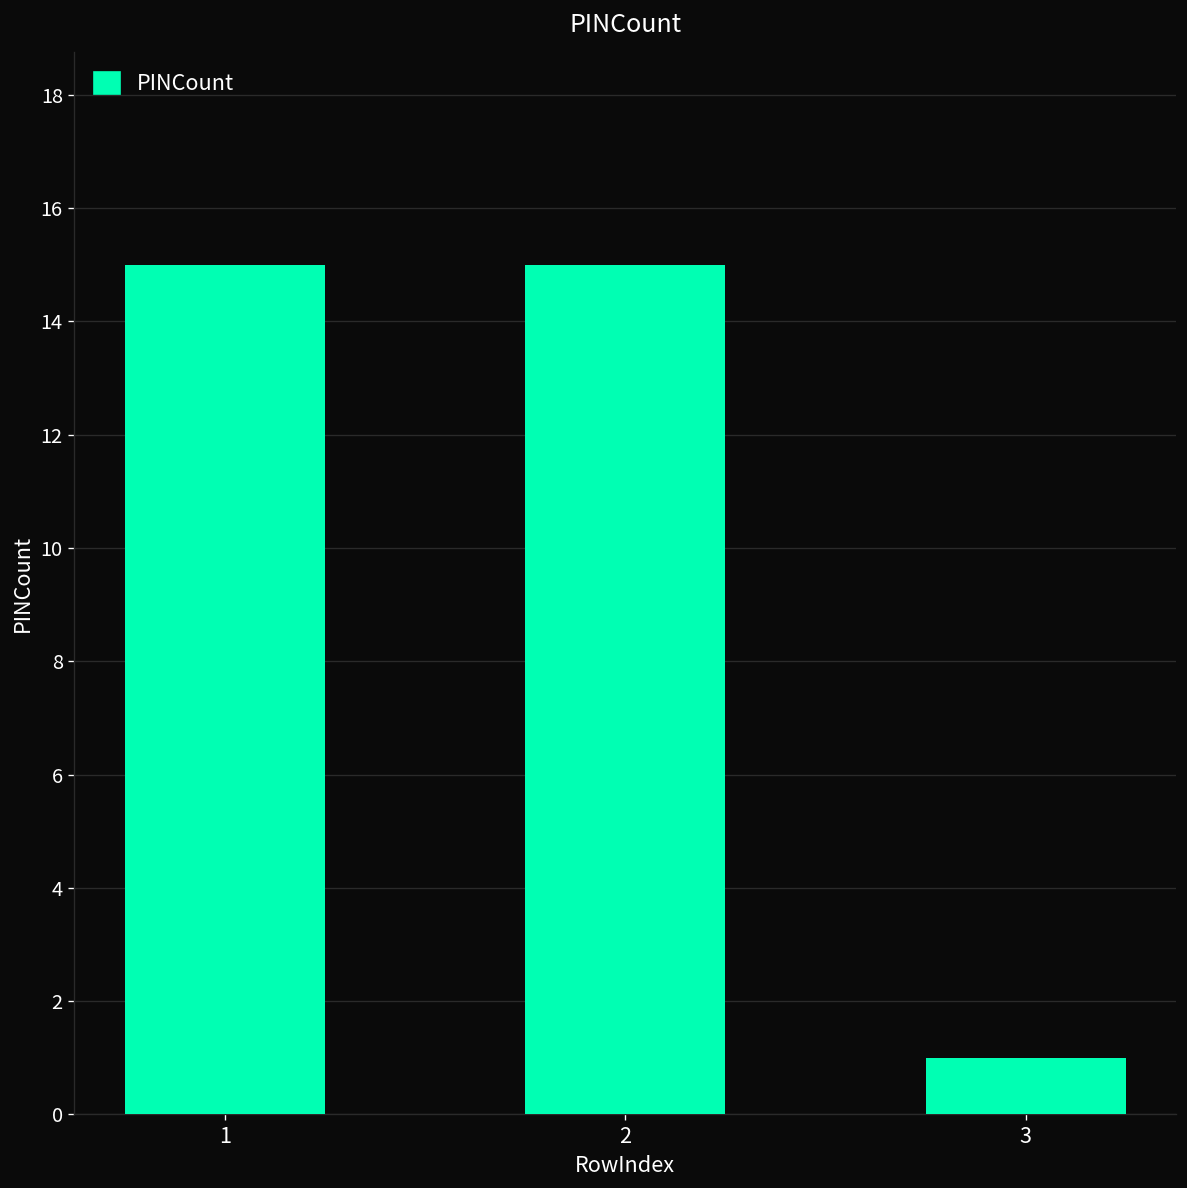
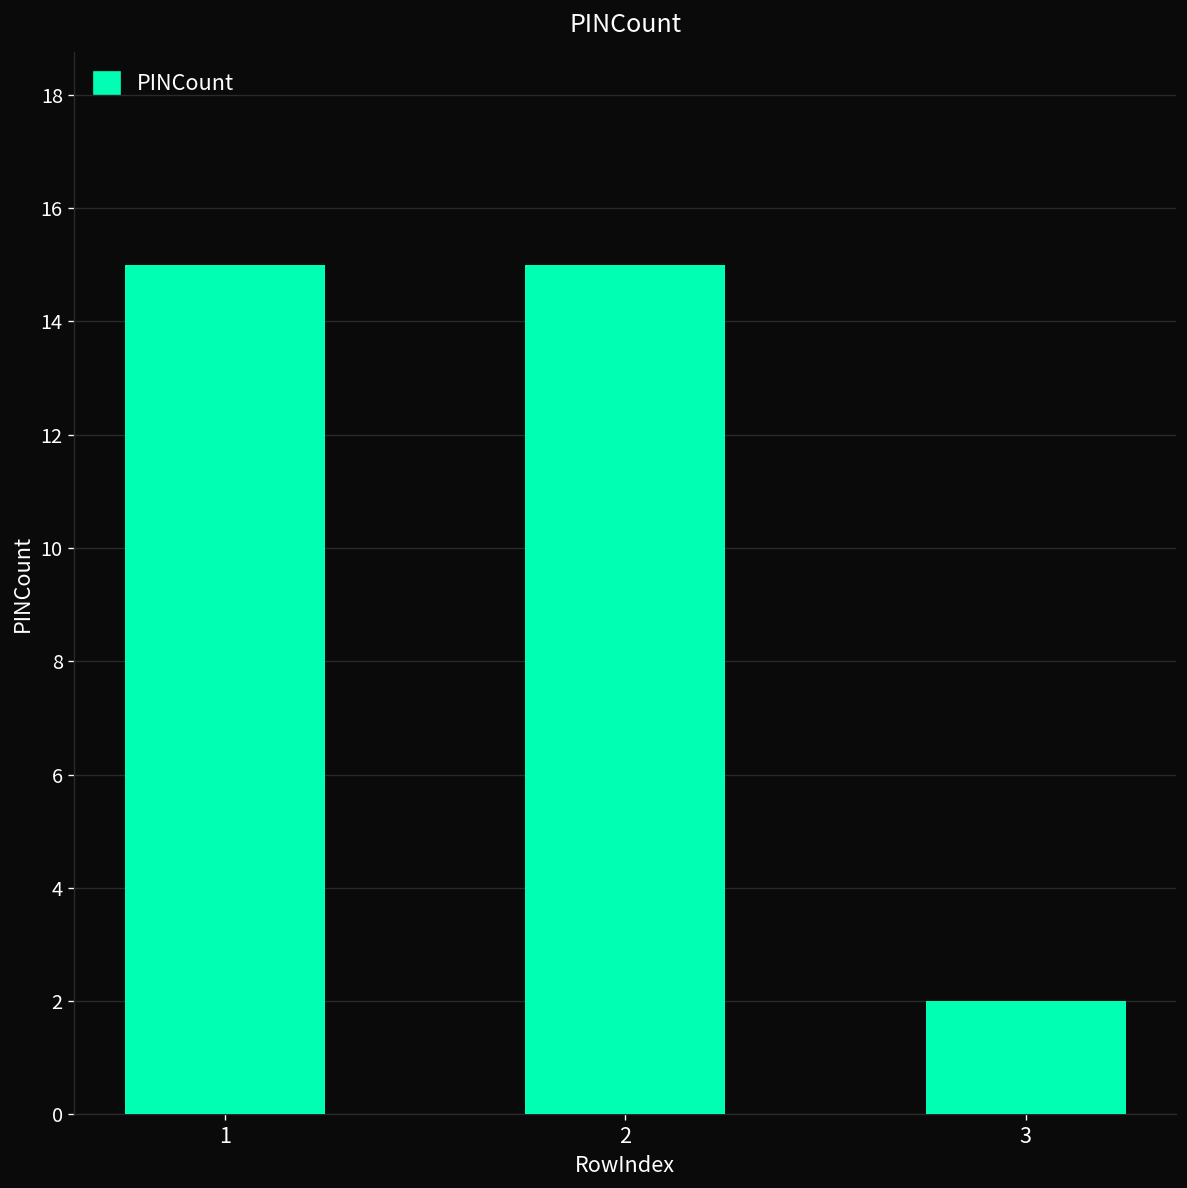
3: 1 -> 2
